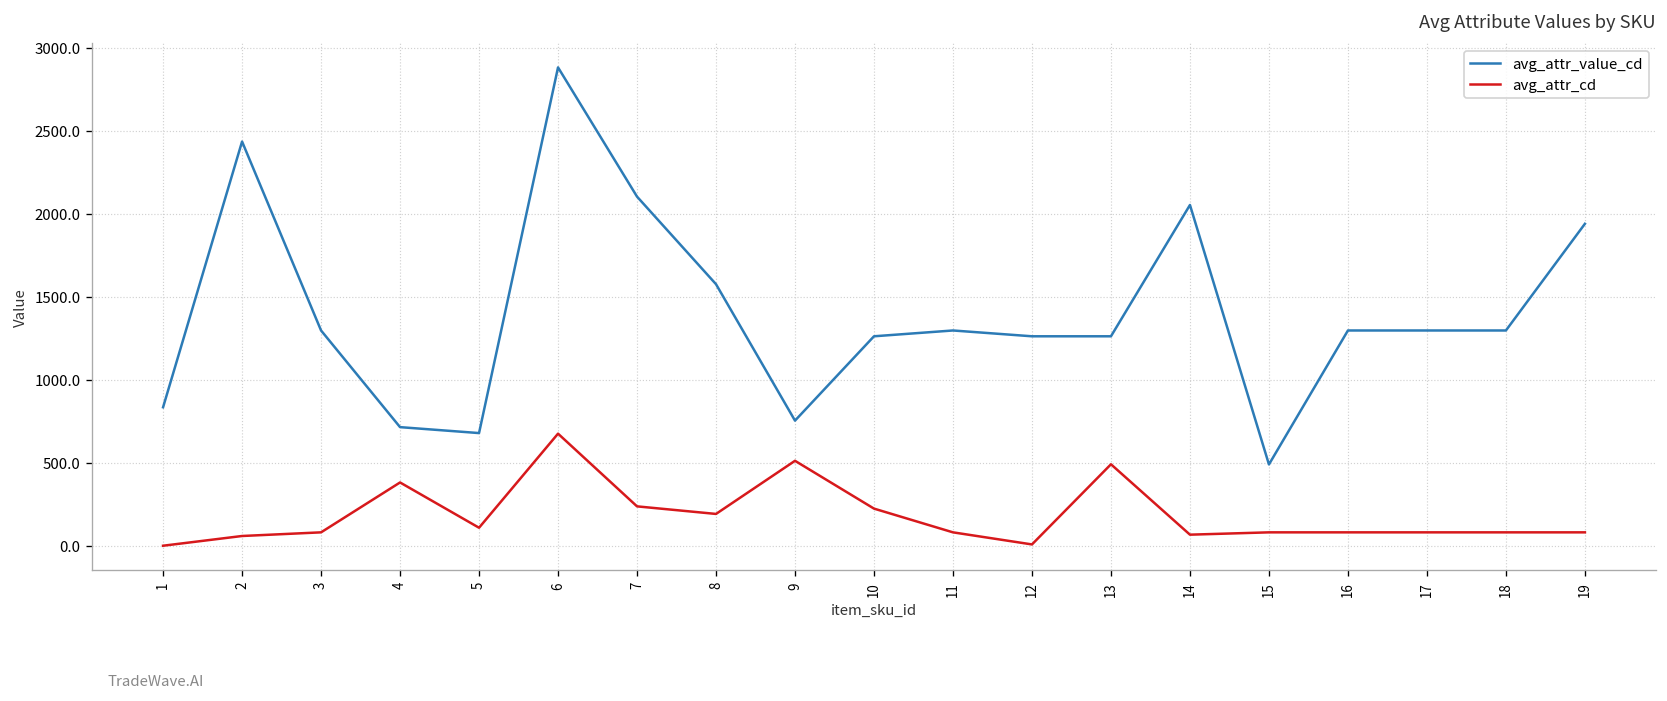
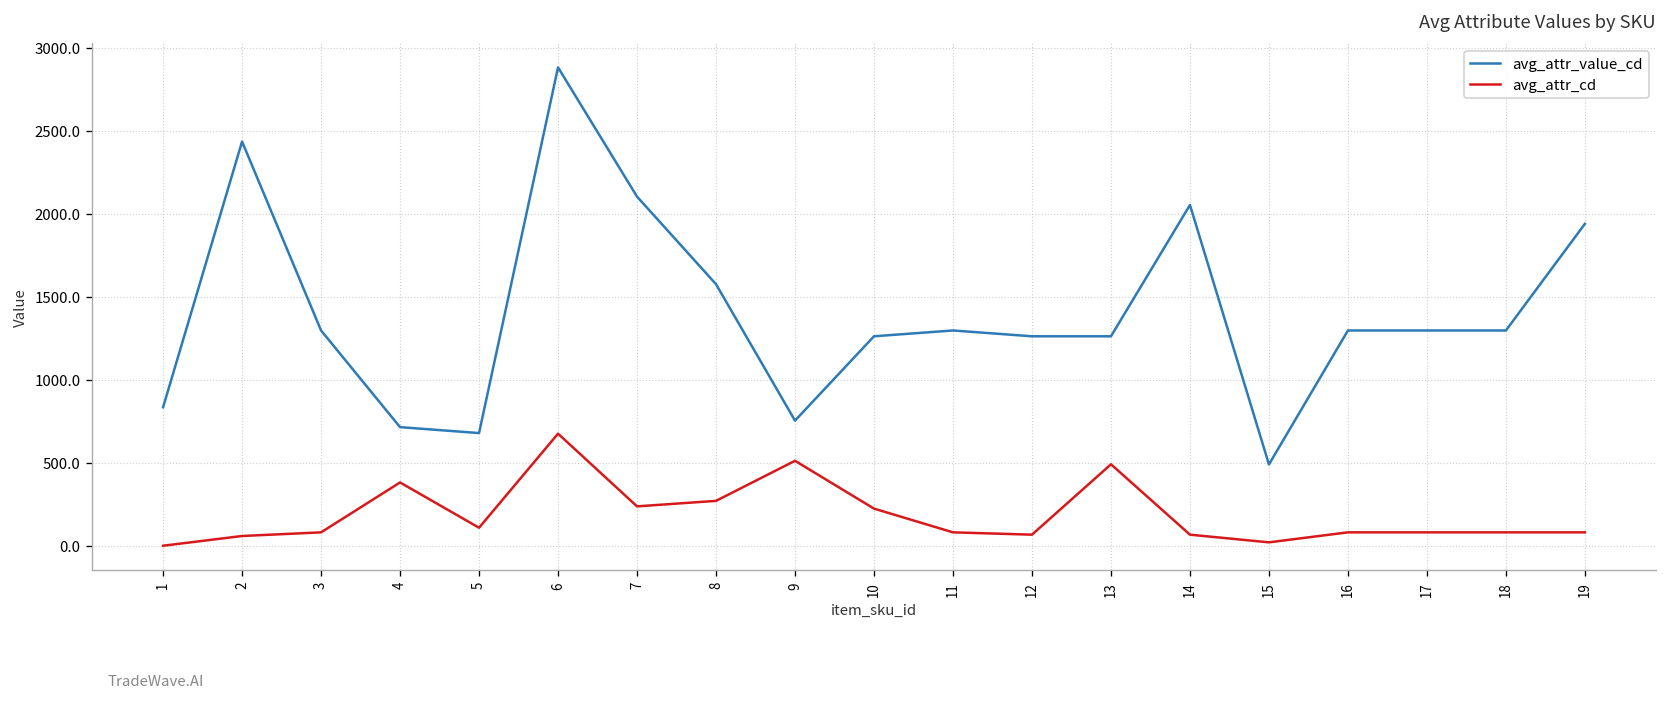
avg_attr_cd, 8: 190 -> 270
avg_attr_cd, 12: 10 -> 70
avg_attr_cd, 15: 80 -> 20
